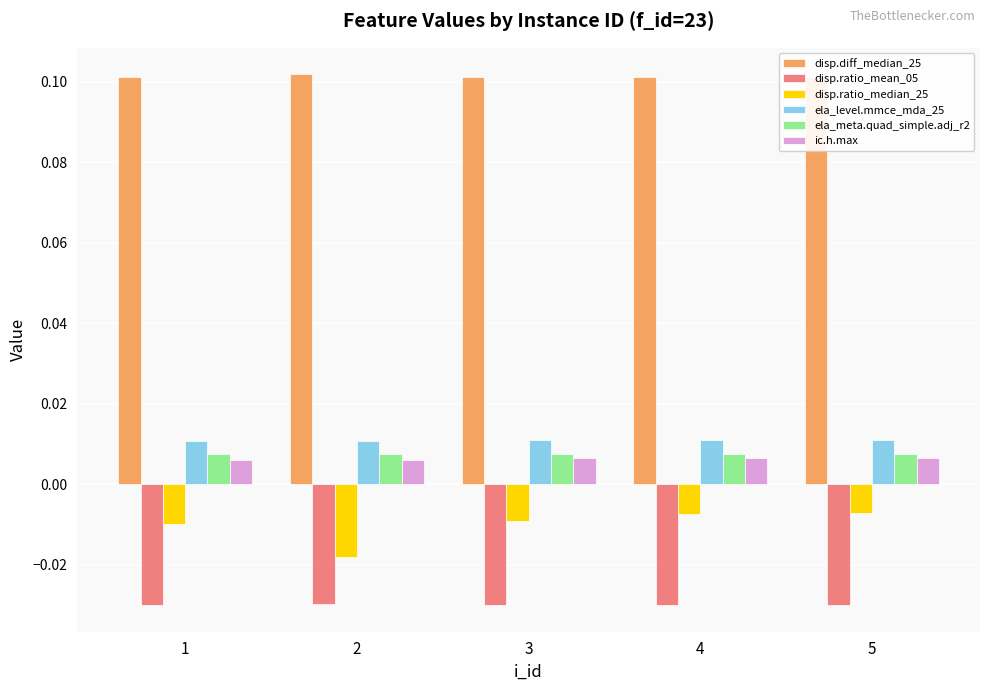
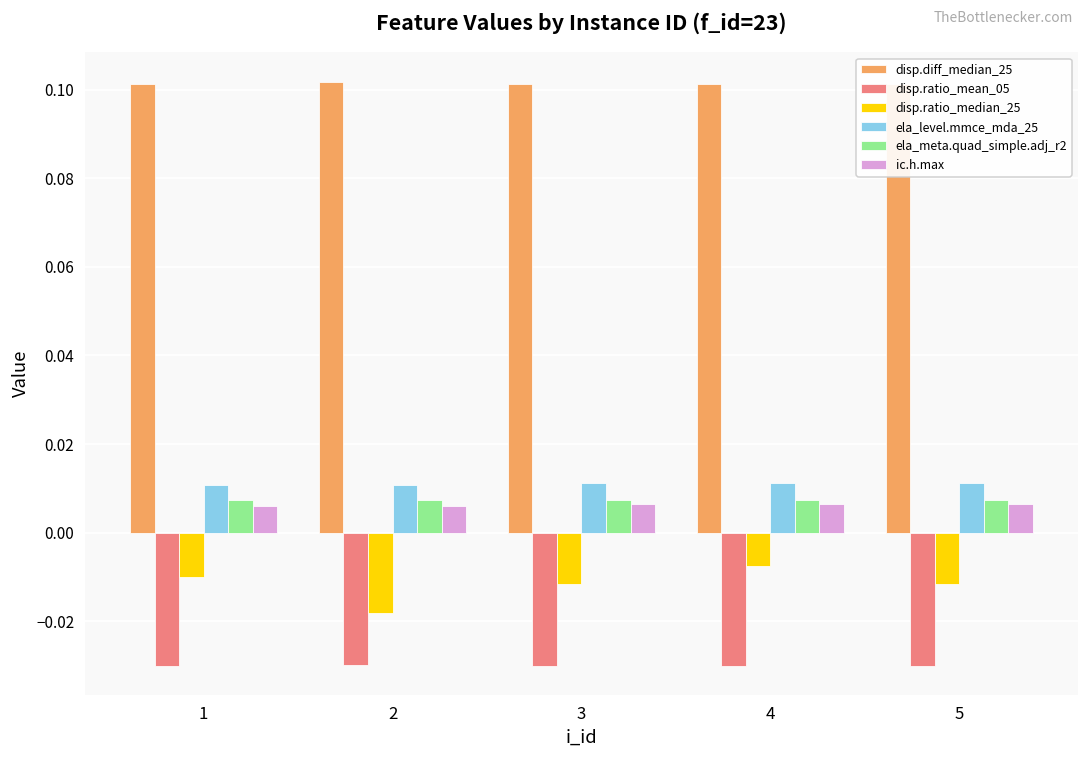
disp.ratio_median_25, 3: -0.009 -> -0.012
disp.ratio_median_25, 5: -0.007 -> -0.012
